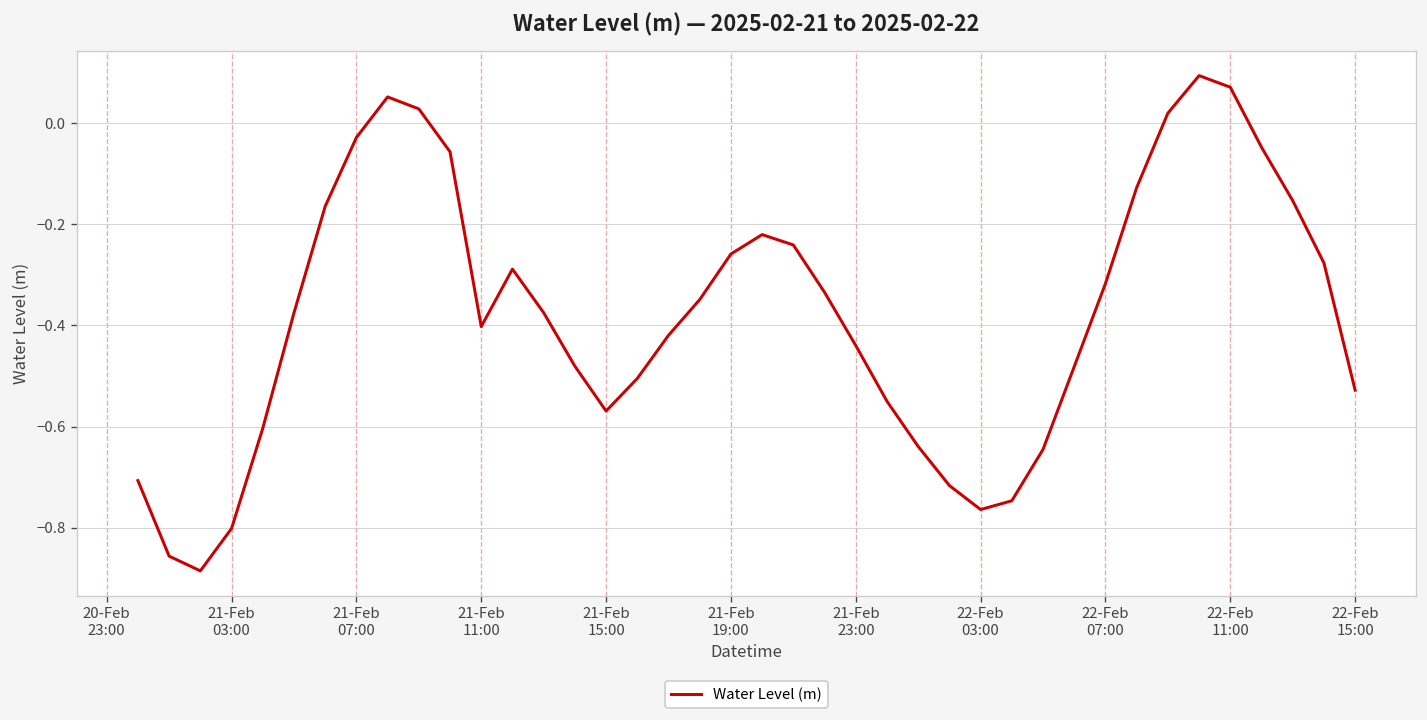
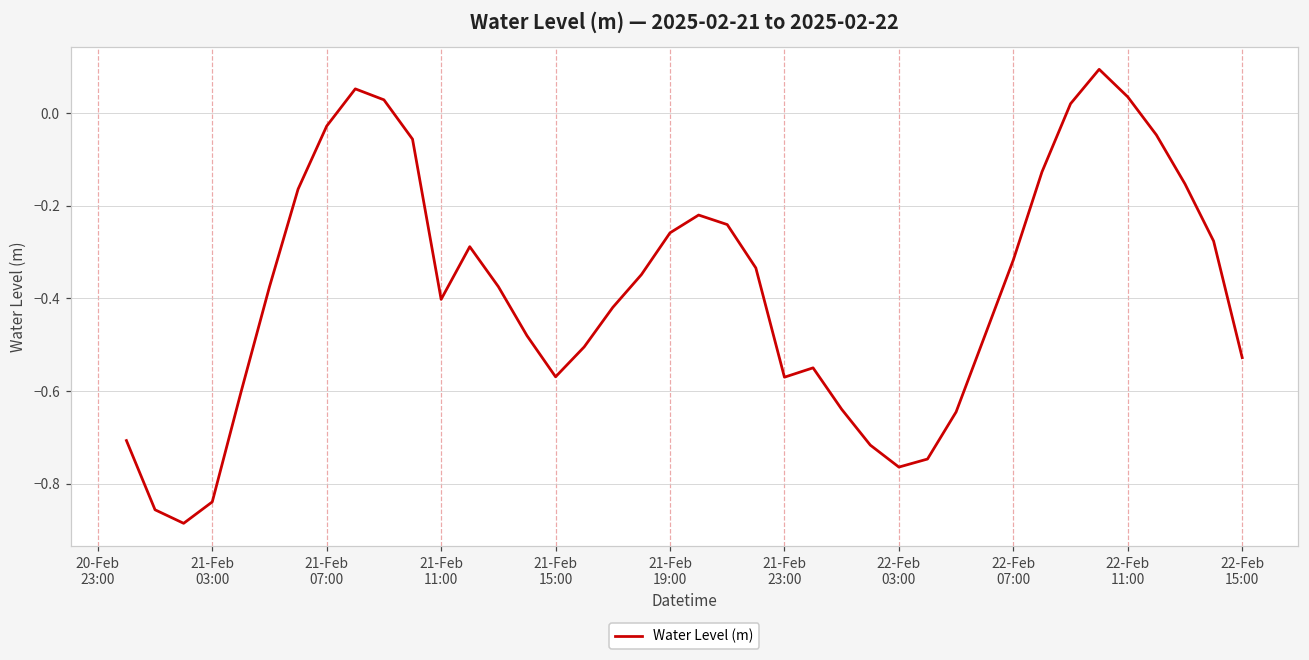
21-Feb 03:00: -0.80 -> -0.84
21-Feb 23:00: -0.44 -> -0.57
22-Feb 11:00: 0.07 -> 0.03
